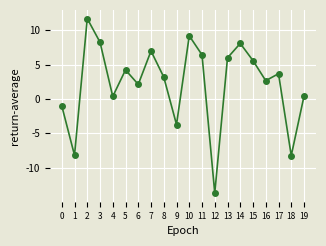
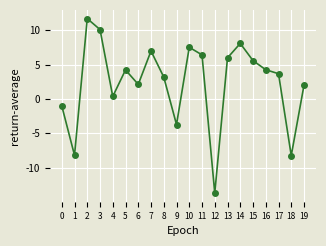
3: 8 -> 10
10: 9 -> 8
16: 3 -> 4
19: 0 -> 2
